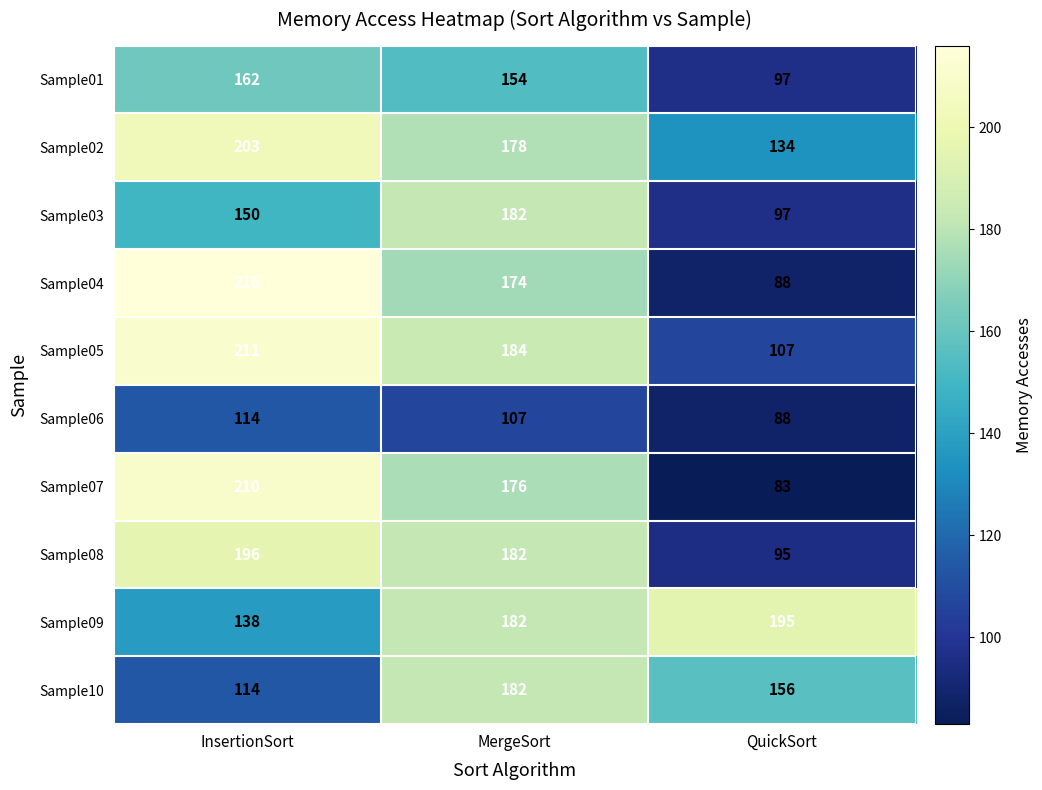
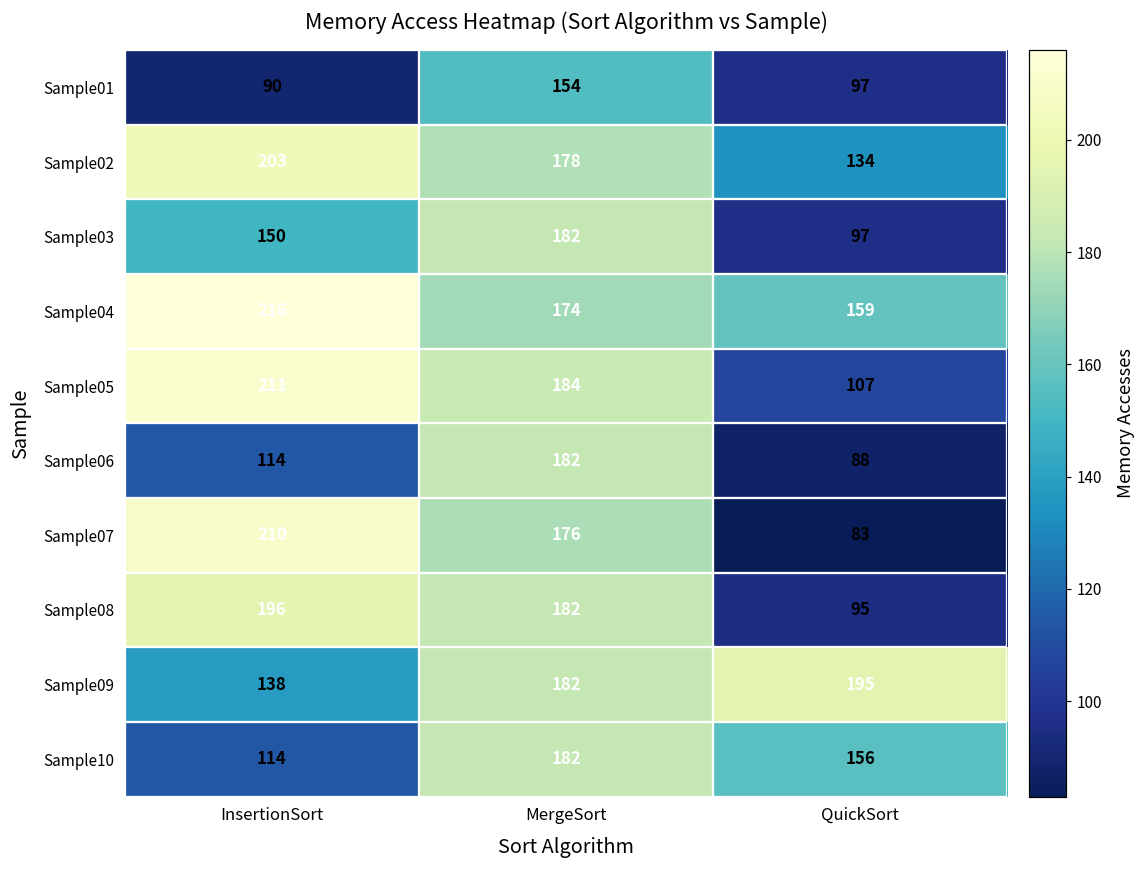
Sample01, InsertionSort: 162 -> 90
Sample04, QuickSort: 88 -> 159
Sample06, MergeSort: 107 -> 182
